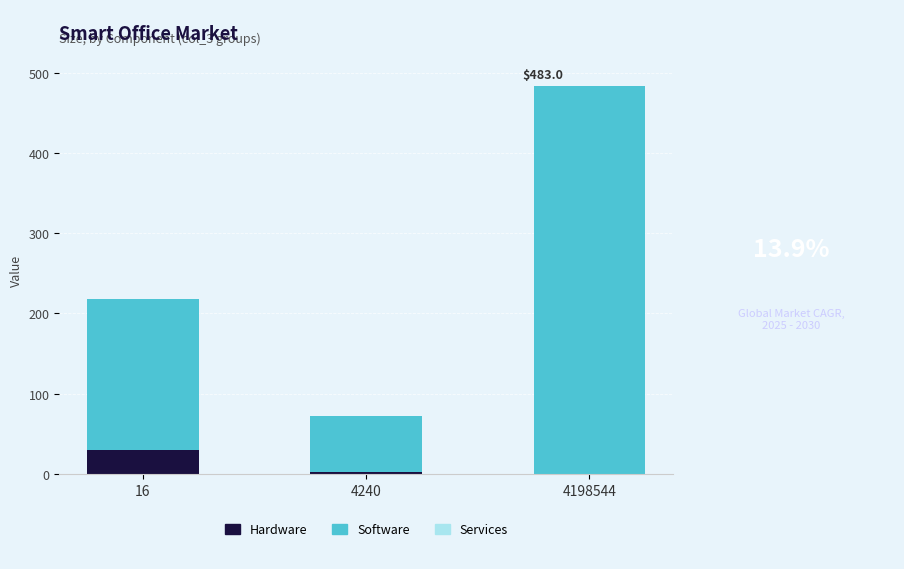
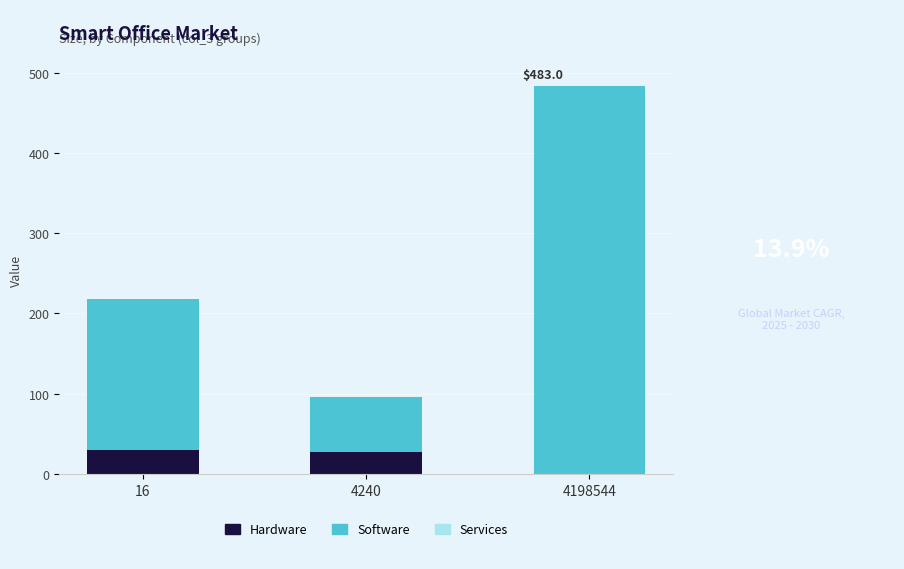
Hardware, 4240: 0 -> 30
